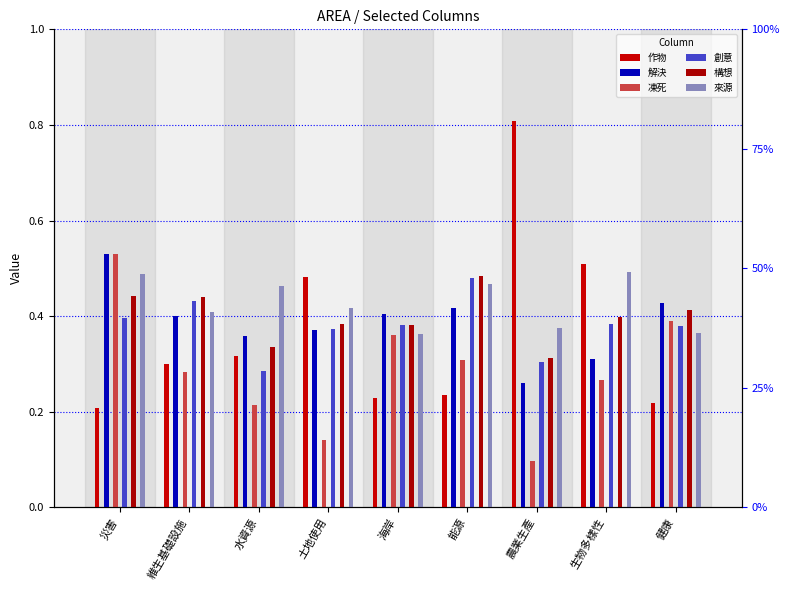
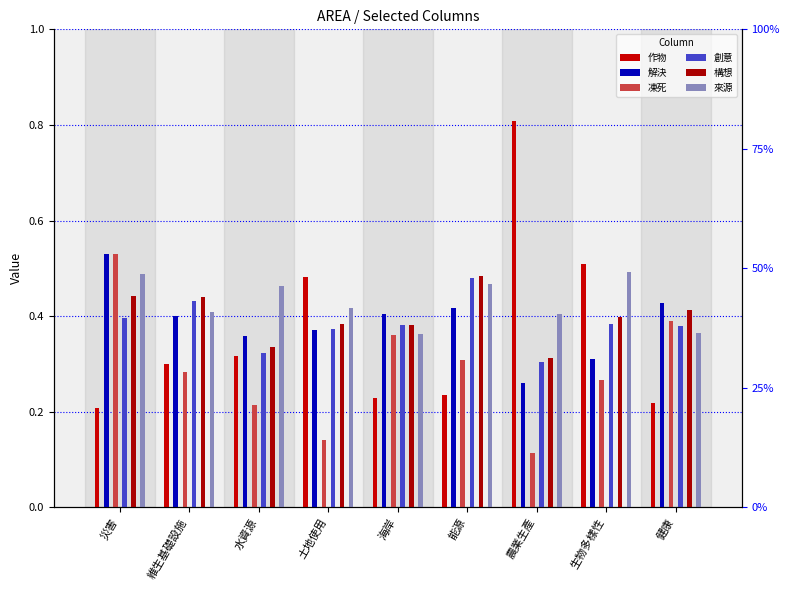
創意, 水資源: 0.29 -> 0.32
凍死, 農業生產: 0.10 -> 0.11
來源, 農業生產: 0.38 -> 0.40
